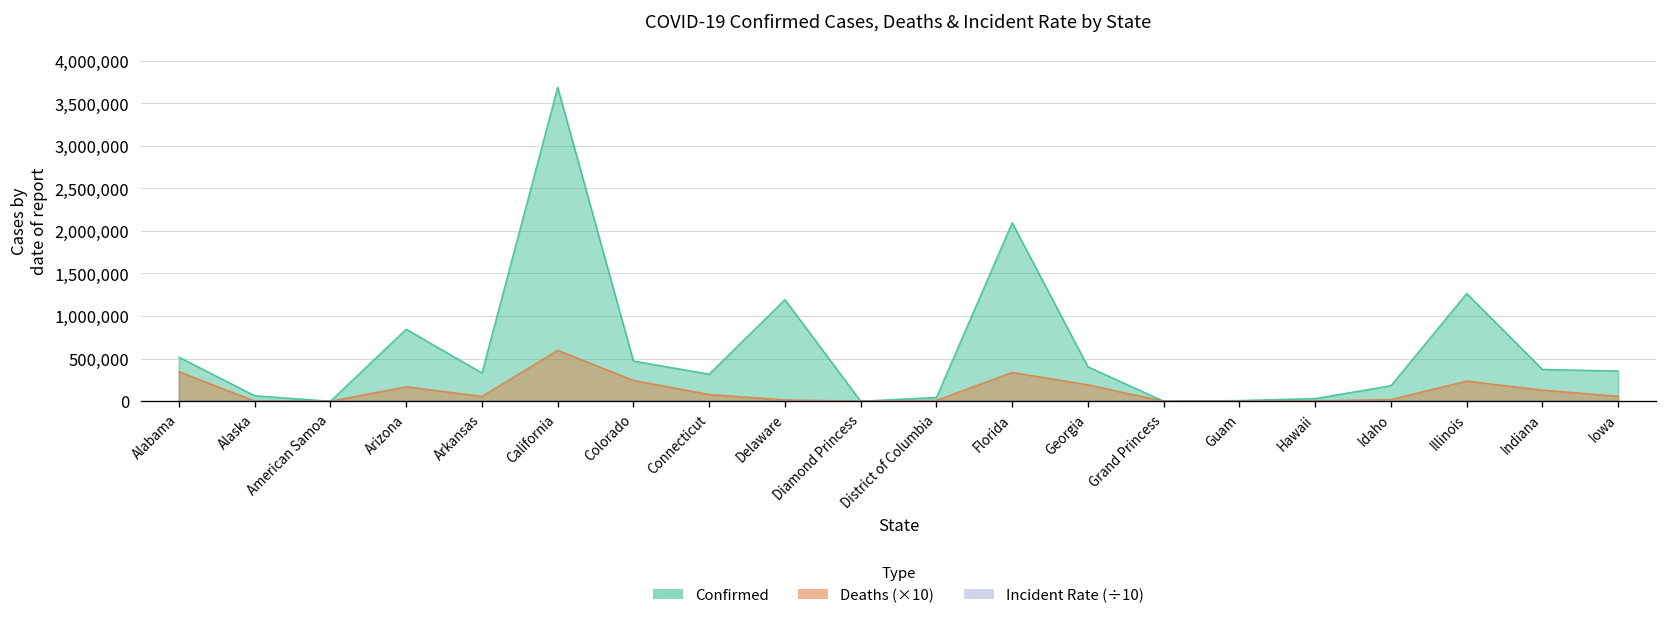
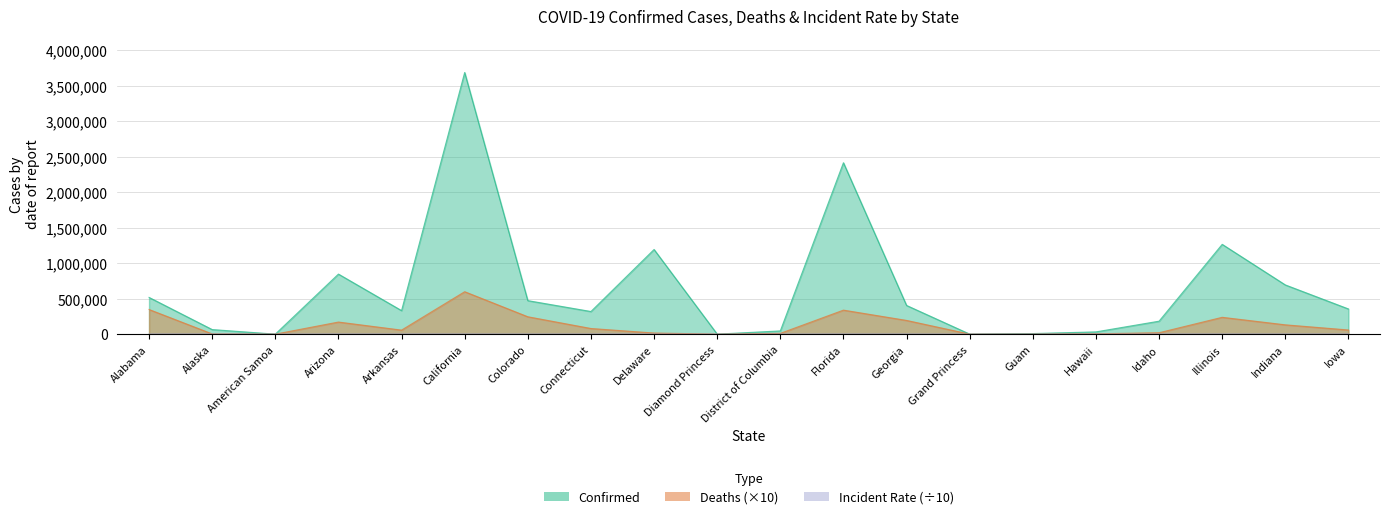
Confirmed, Florida: 2,100,000 -> 2,400,000
Confirmed, Indiana: 400,000 -> 700,000
